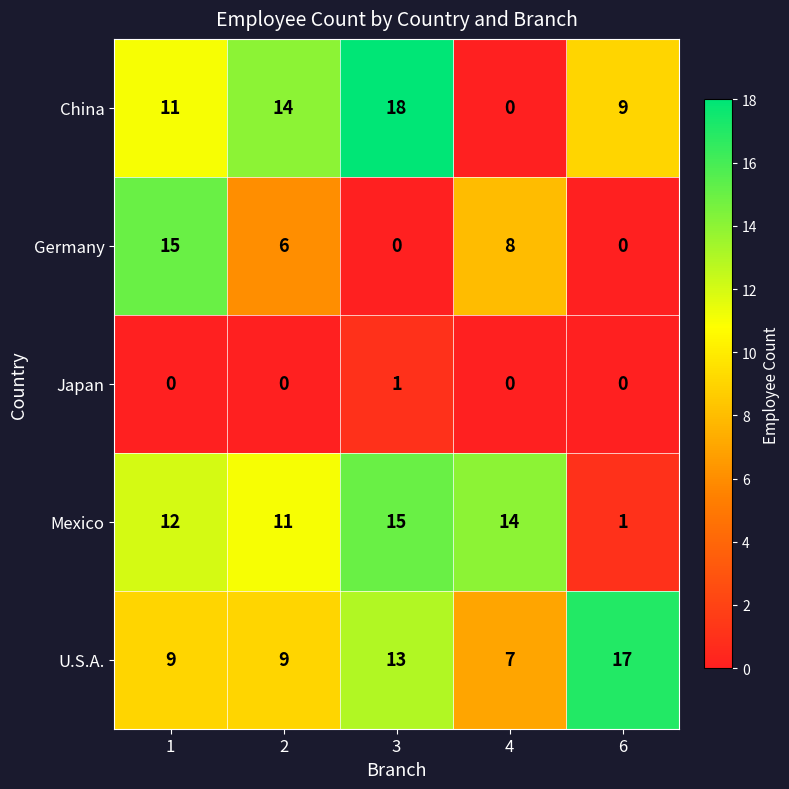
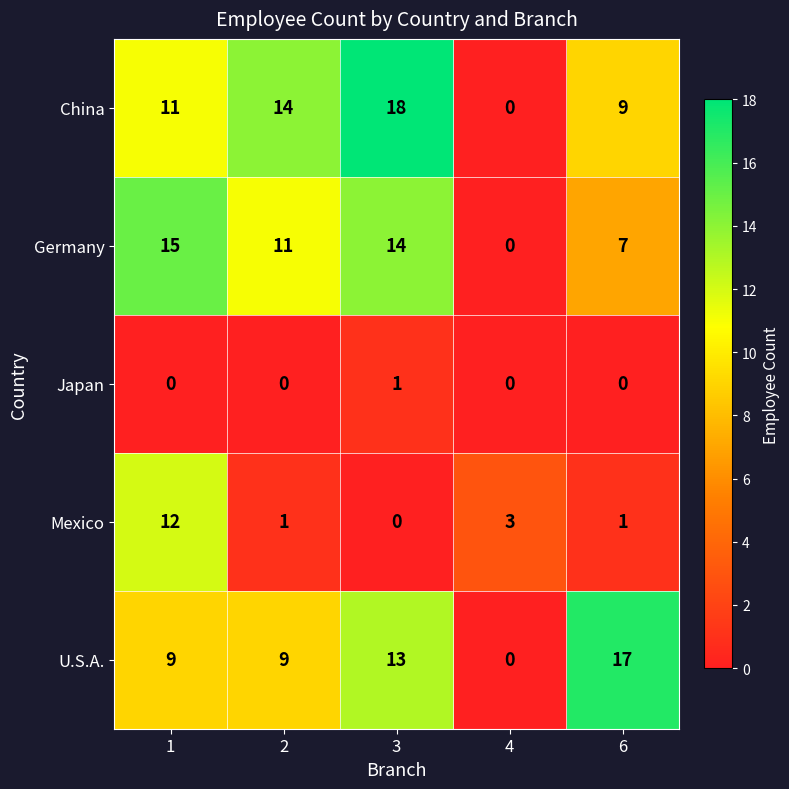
Germany, 2: 6 -> 11
Germany, 3: 0 -> 14
Germany, 4: 8 -> 0
Germany, 6: 0 -> 7
Mexico, 2: 11 -> 1
Mexico, 3: 15 -> 0
Mexico, 4: 14 -> 3
U.S.A., 4: 7 -> 0
